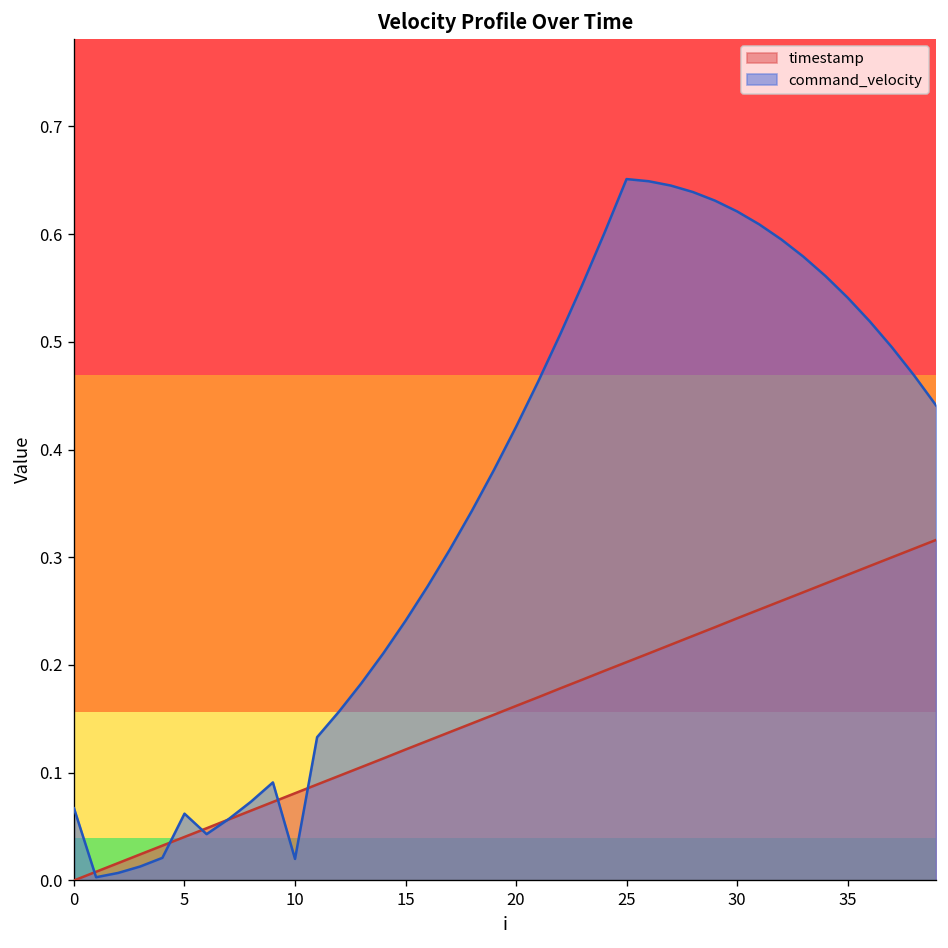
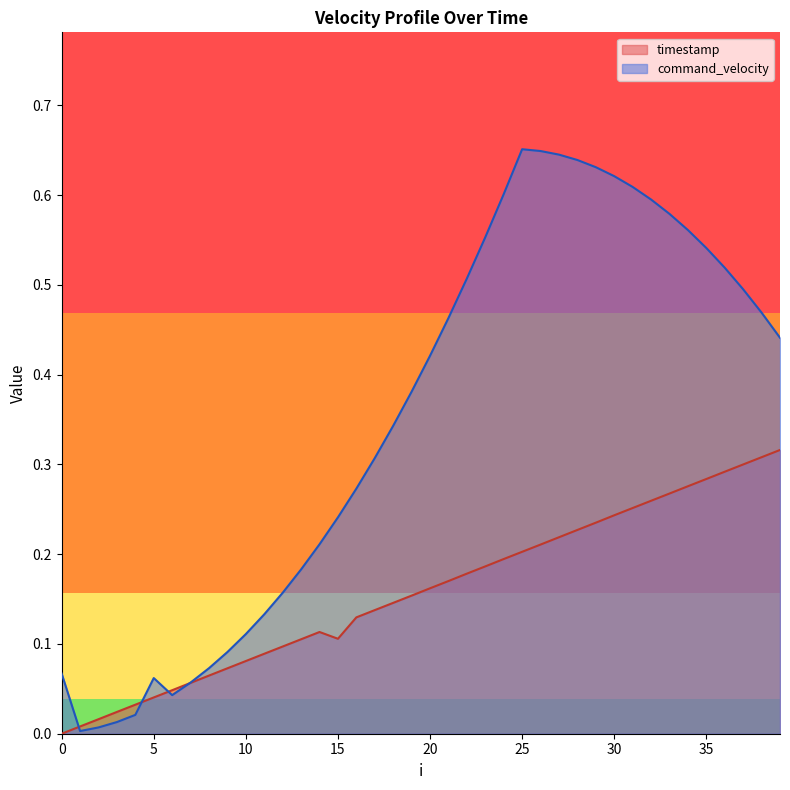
command_velocity, 10: 0.02 -> 0.11
timestamp, 15: 0.12 -> 0.11
